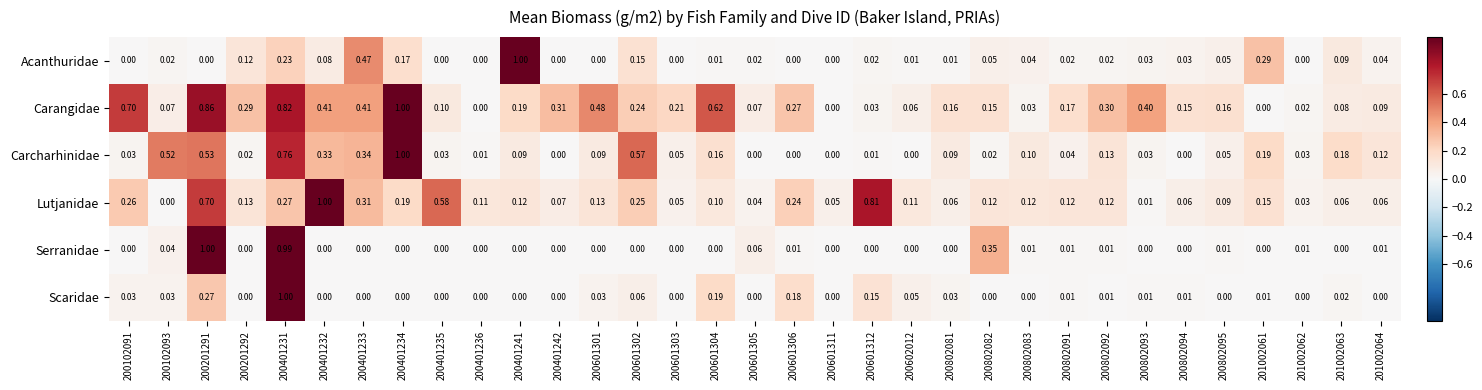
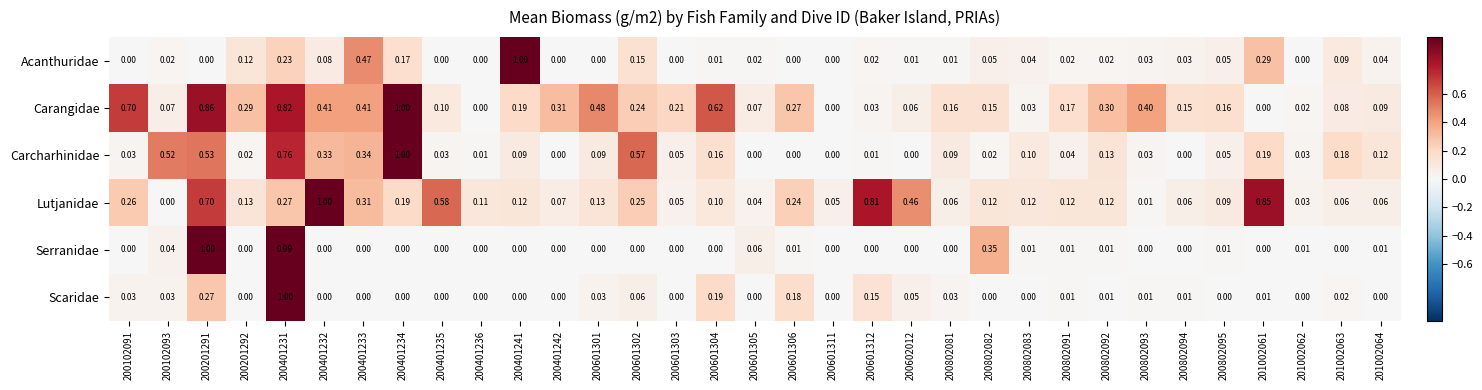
Lutjanidae, 200602012: 0.11 -> 0.46
Lutjanidae, 201002061: 0.15 -> 0.85
